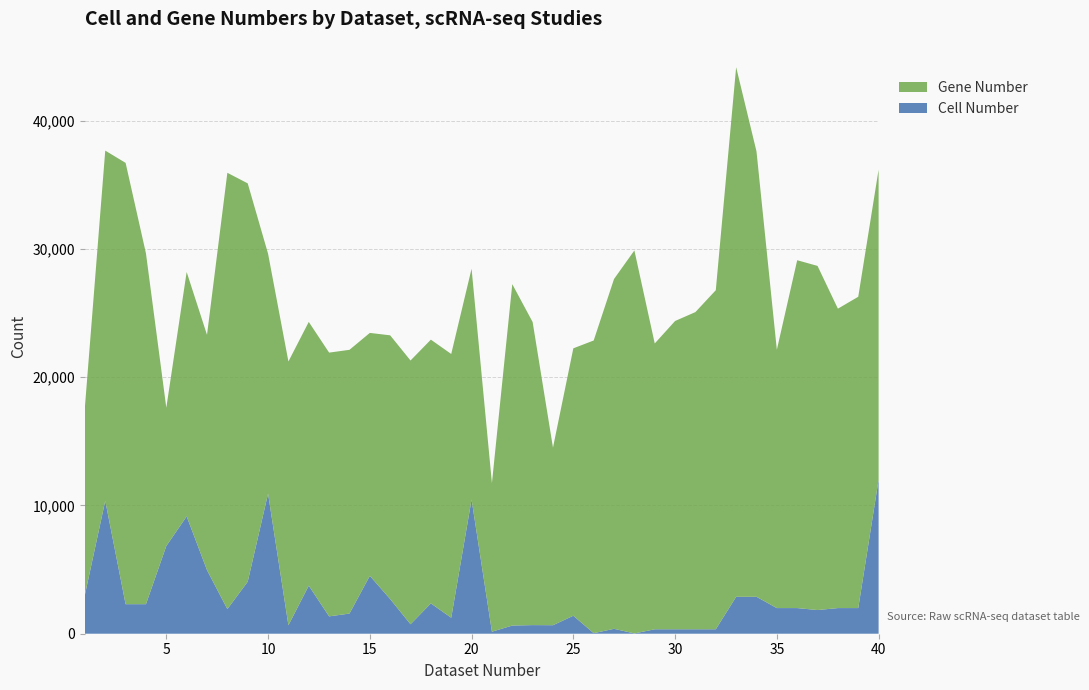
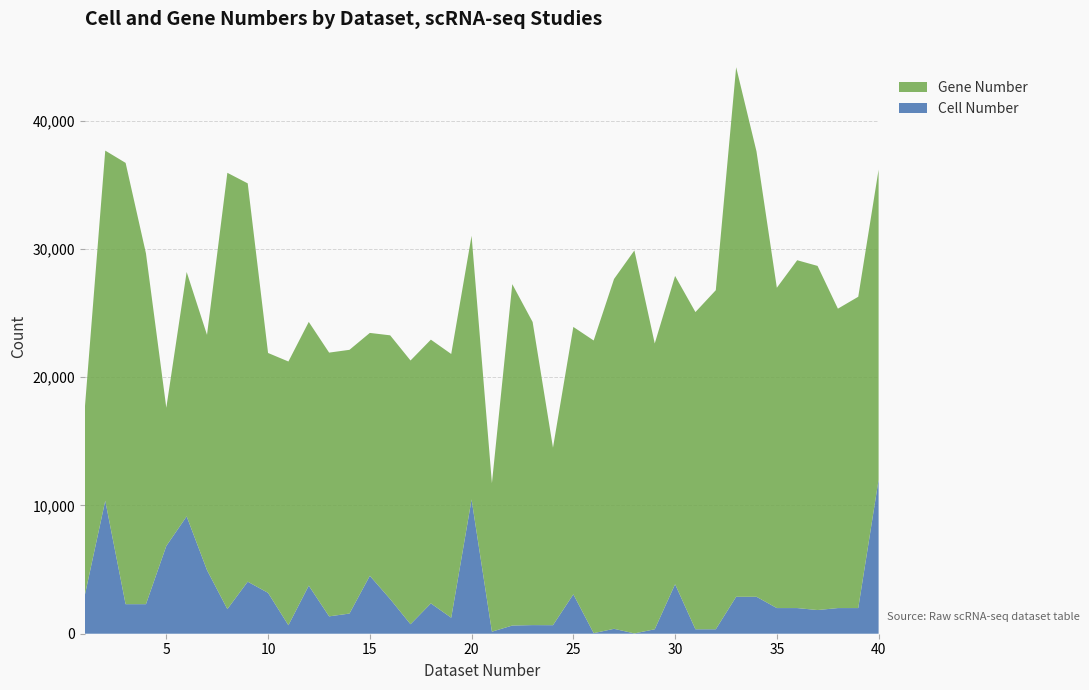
Cell Number, 10: 10,900 -> 3,200
Gene Number, 20: 18,000 -> 20,600
Cell Number, 25: 1,400 -> 3,100
Cell Number, 30: 300 -> 3,900
Gene Number, 35: 20,100 -> 25,000
